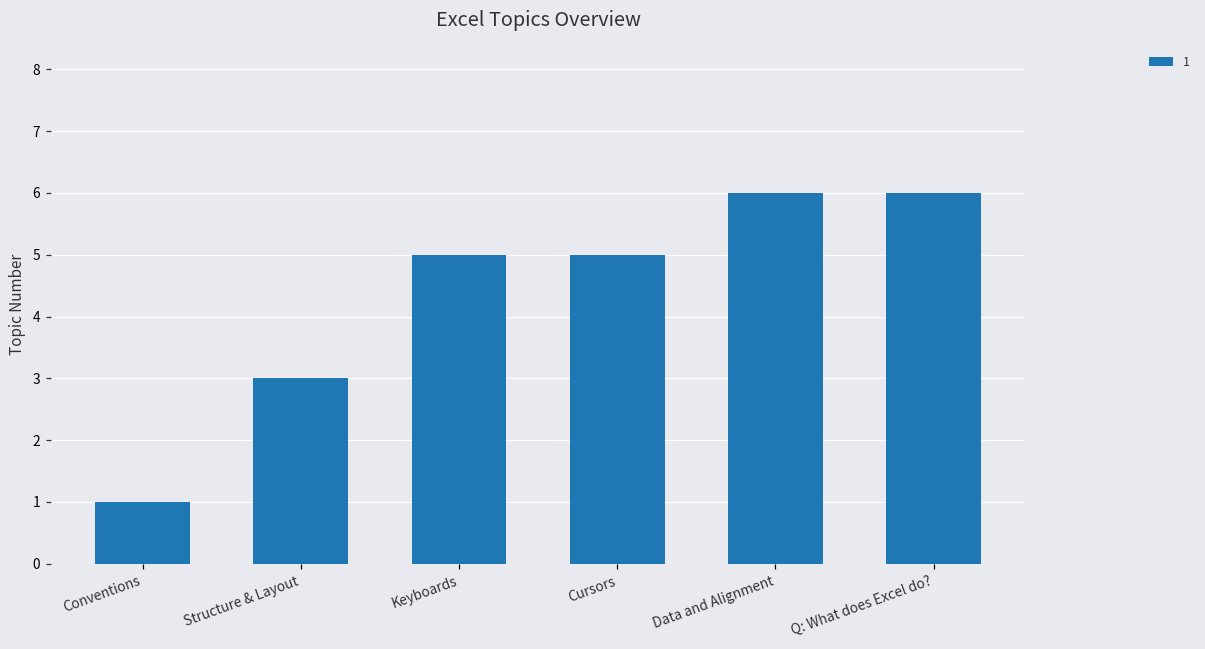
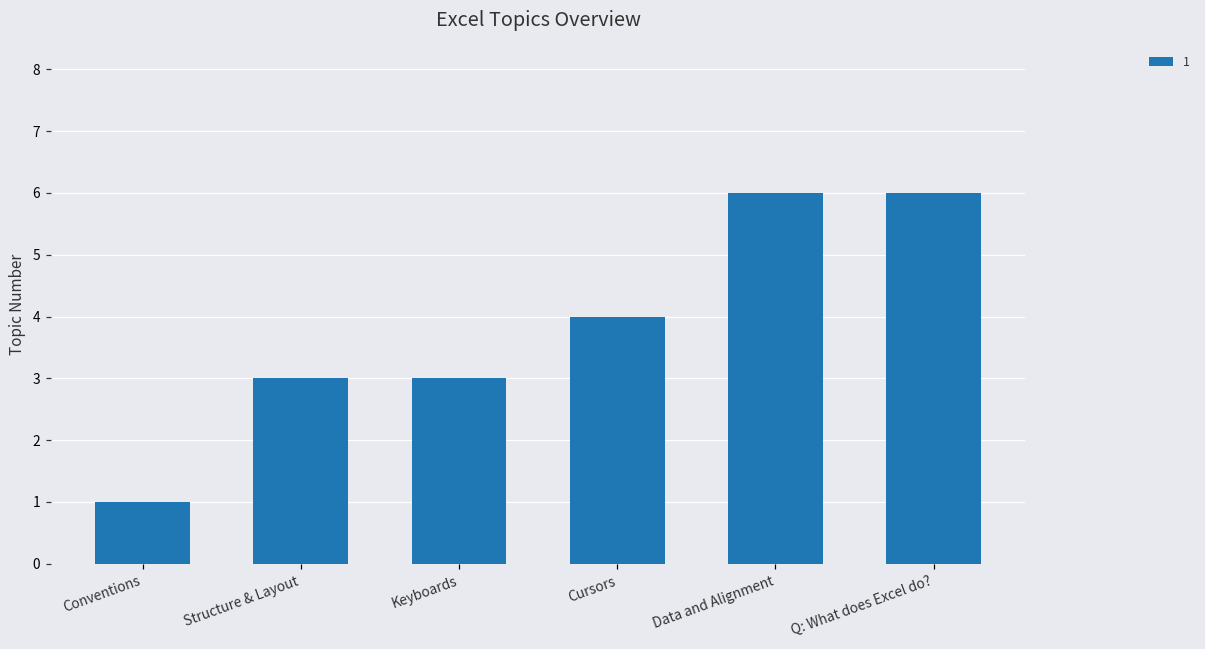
Keyboards: 5 -> 3
Cursors: 5 -> 4
